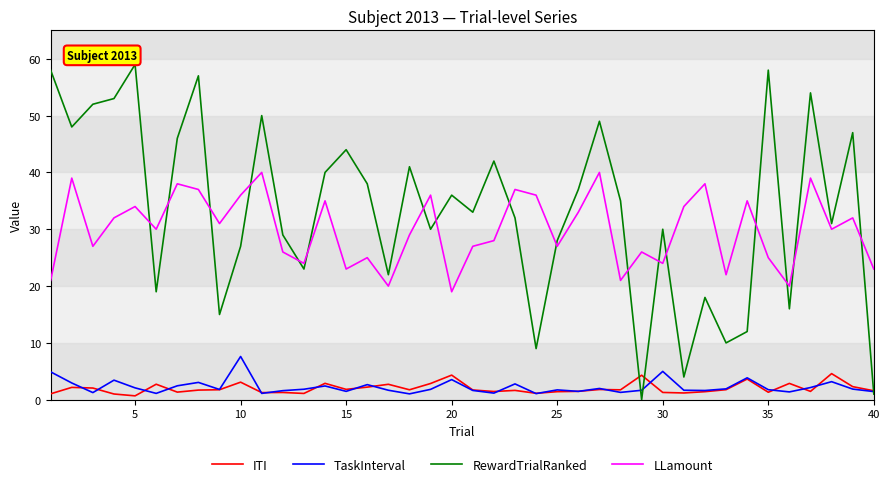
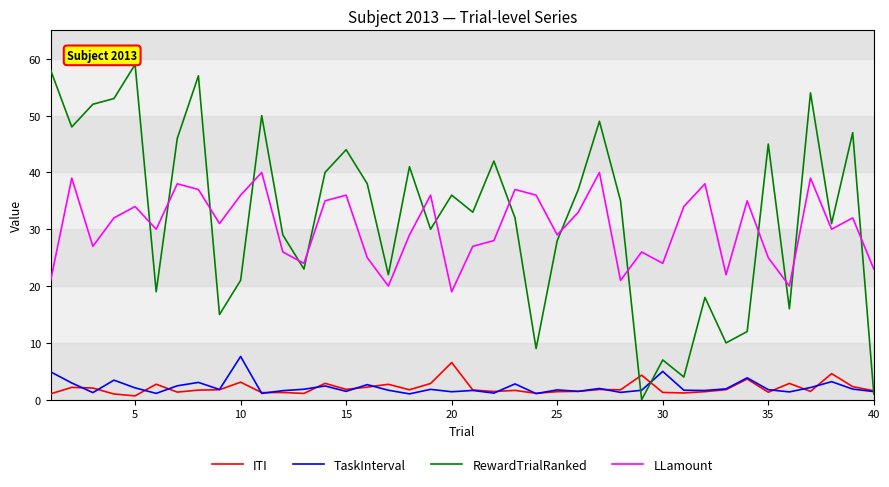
RewardTrialRanked, 10: 27 -> 21
LLamount, 15: 23 -> 36
ITI, 20: 4 -> 7
TaskInterval, 20: 4 -> 1
LLamount, 25: 27 -> 29
RewardTrialRanked, 30: 30 -> 7
RewardTrialRanked, 35: 58 -> 45
